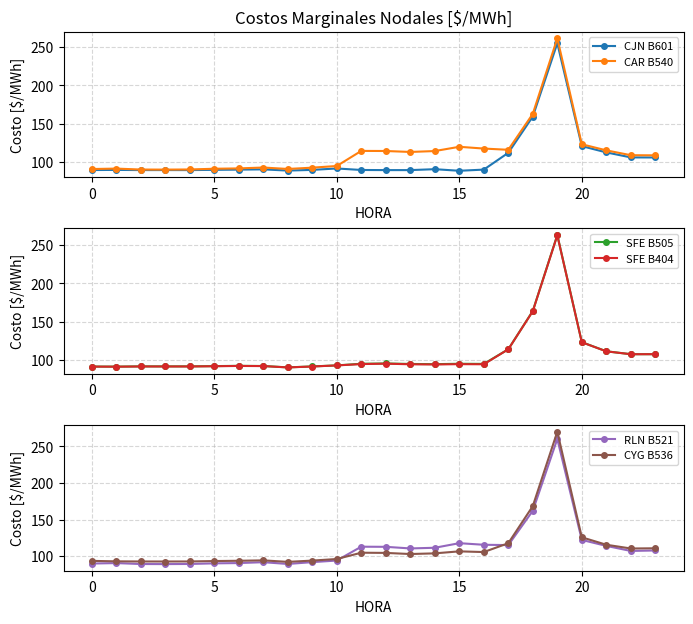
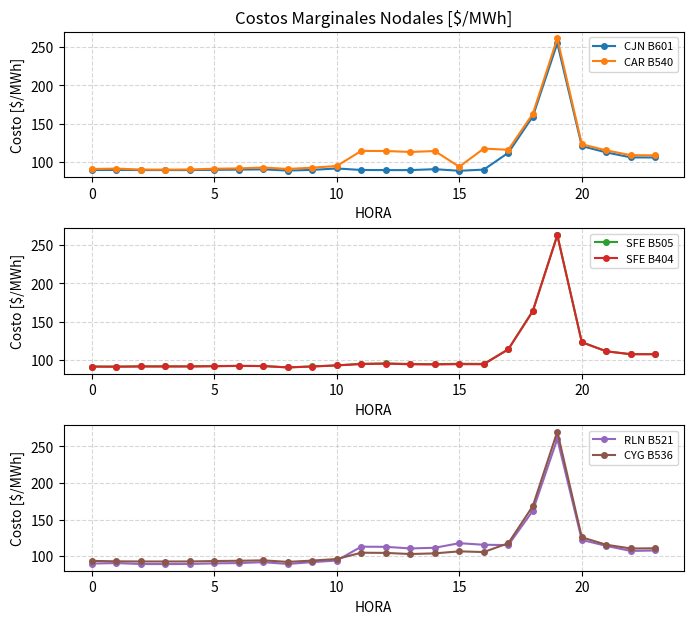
Costos Marginales Nodales [$/MWh], CAR B540, 15: 120 -> 90
